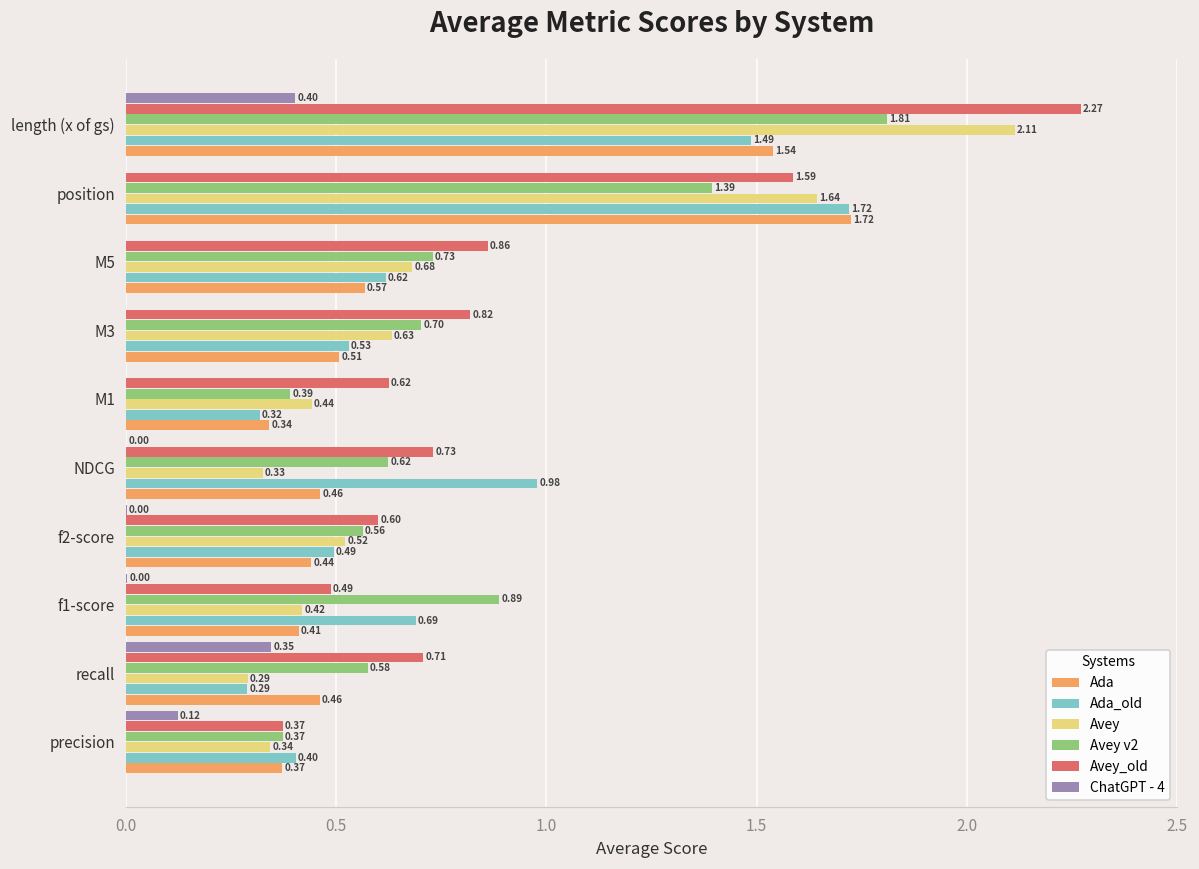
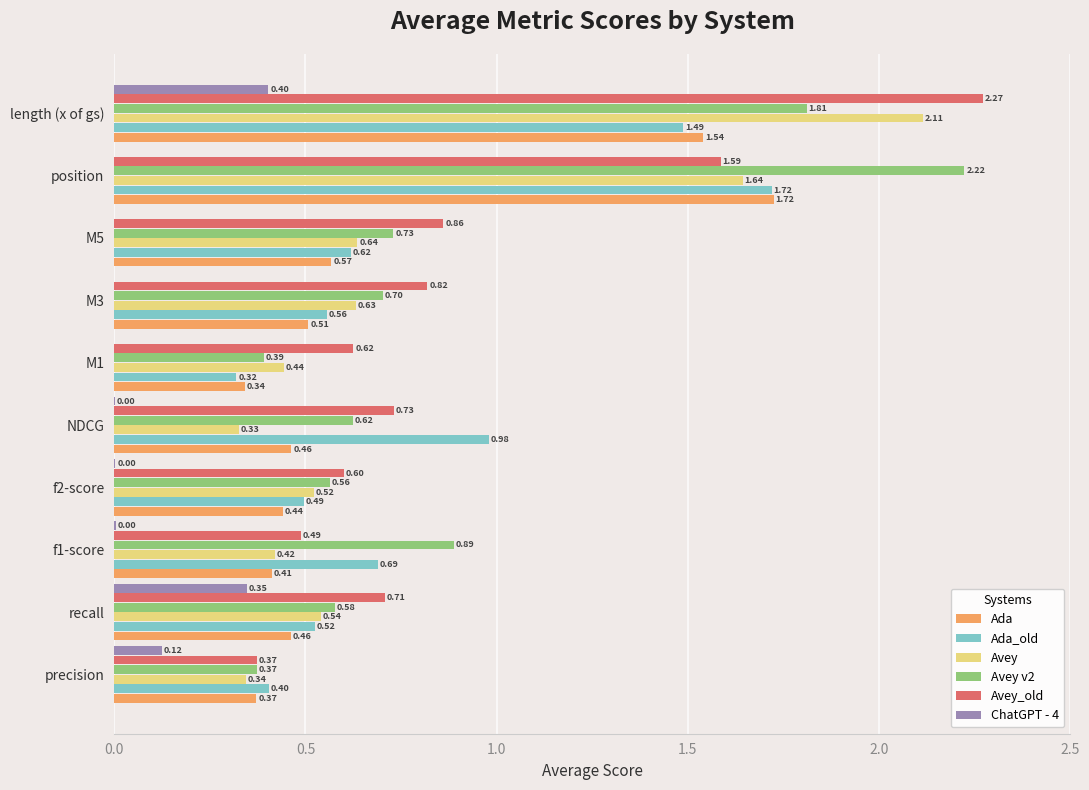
Avey v2, position: 1.39 -> 2.22
Avey, M5: 0.68 -> 0.64
Ada_old, M3: 0.53 -> 0.56
Avey, recall: 0.29 -> 0.54
Ada_old, recall: 0.29 -> 0.52
